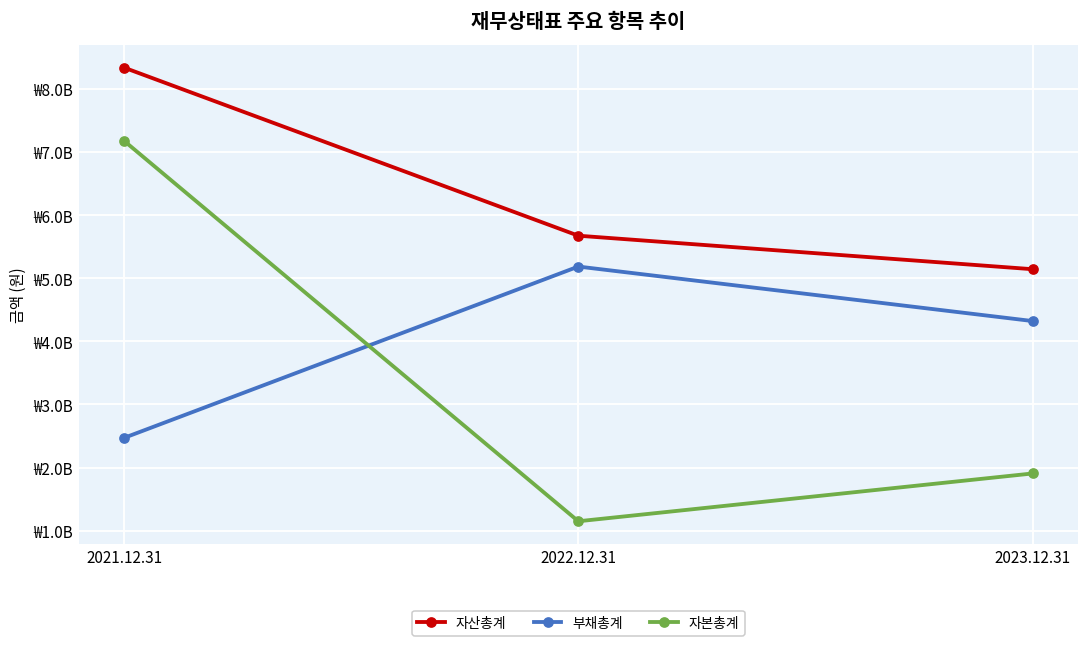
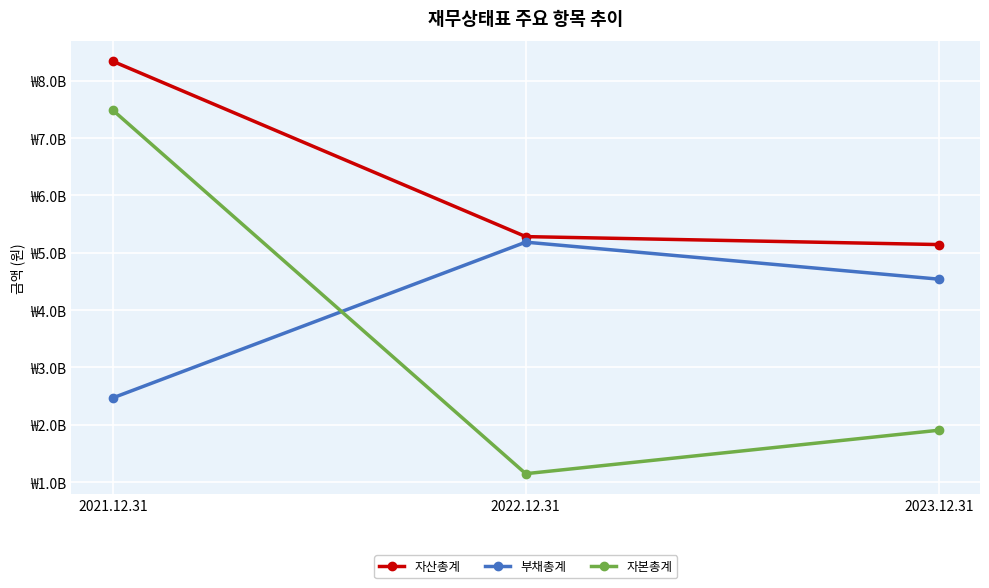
자본총계, 2021.12.31: ₩7200000000 -> ₩7500000000
자산총계, 2022.12.31: ₩5700000000 -> ₩5300000000
부채총계, 2023.12.31: ₩4300000000 -> ₩4500000000
